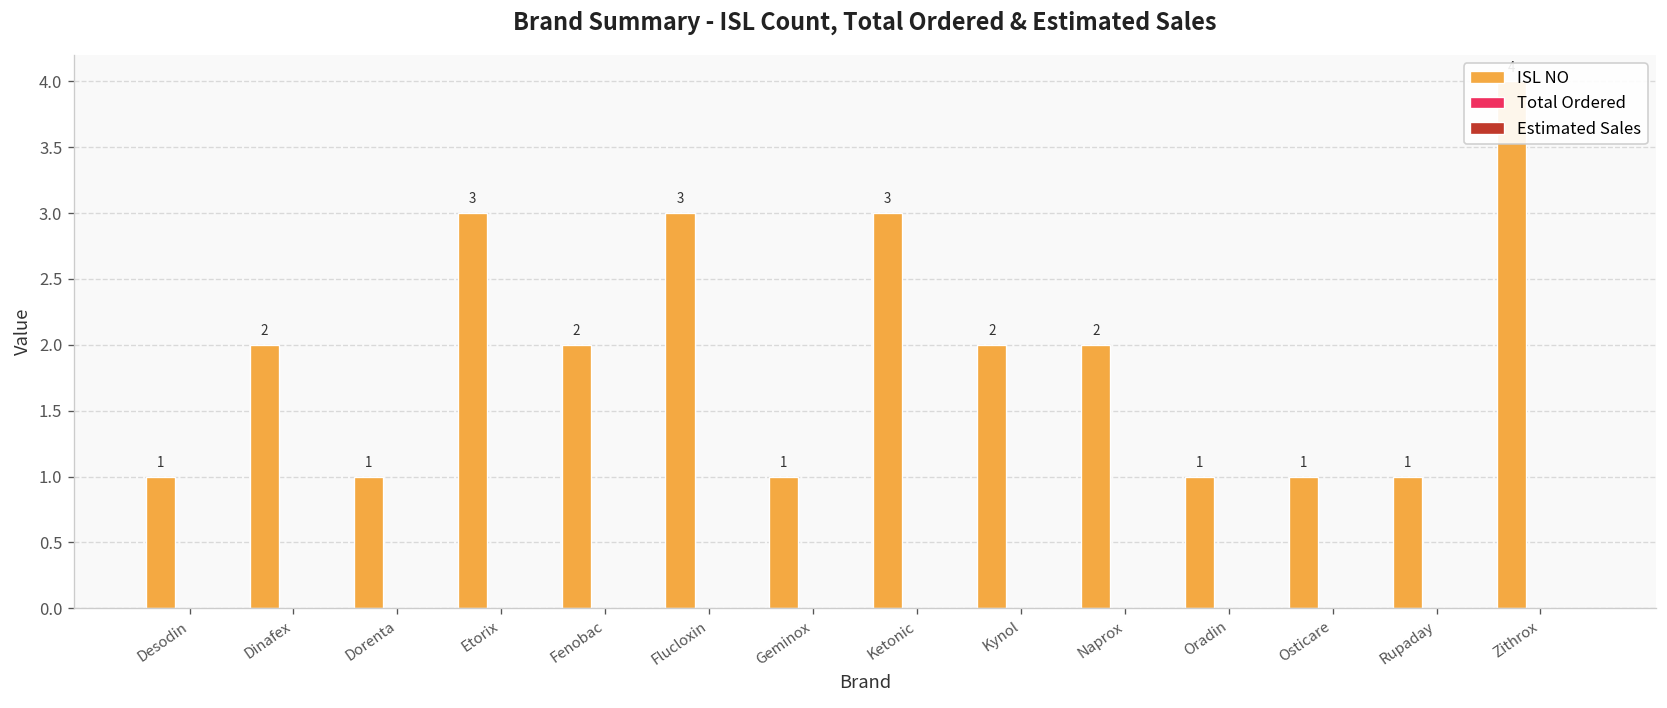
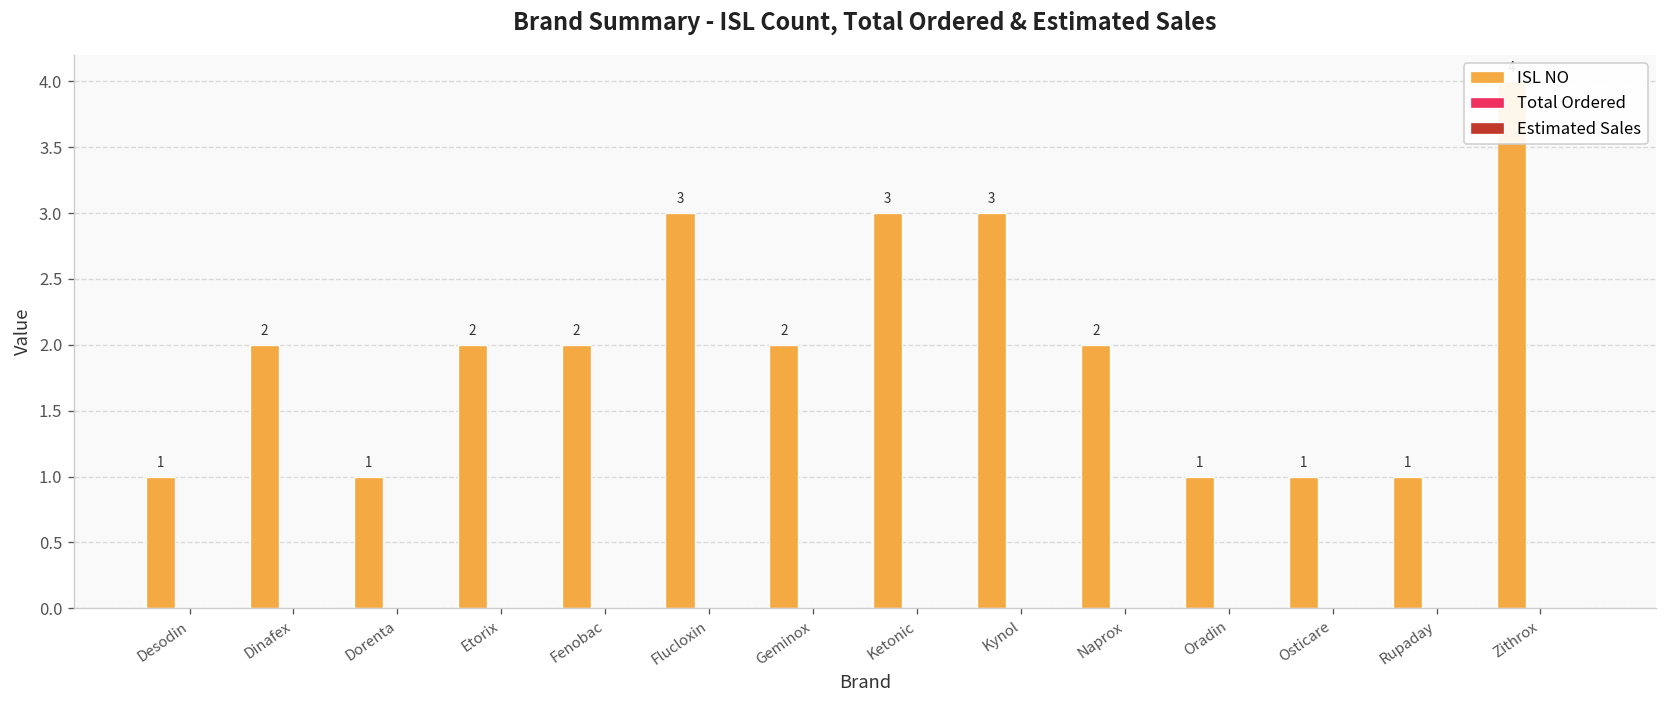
ISL NO, Etorix: 3 -> 2
ISL NO, Geminox: 1 -> 2
ISL NO, Kynol: 2 -> 3
